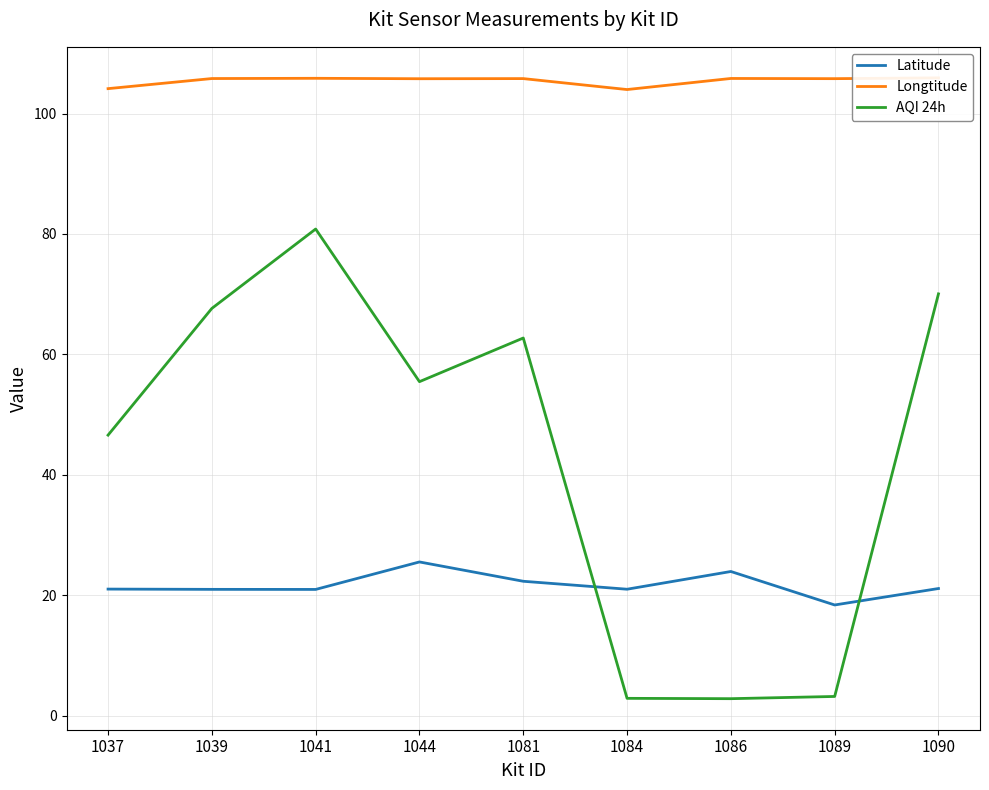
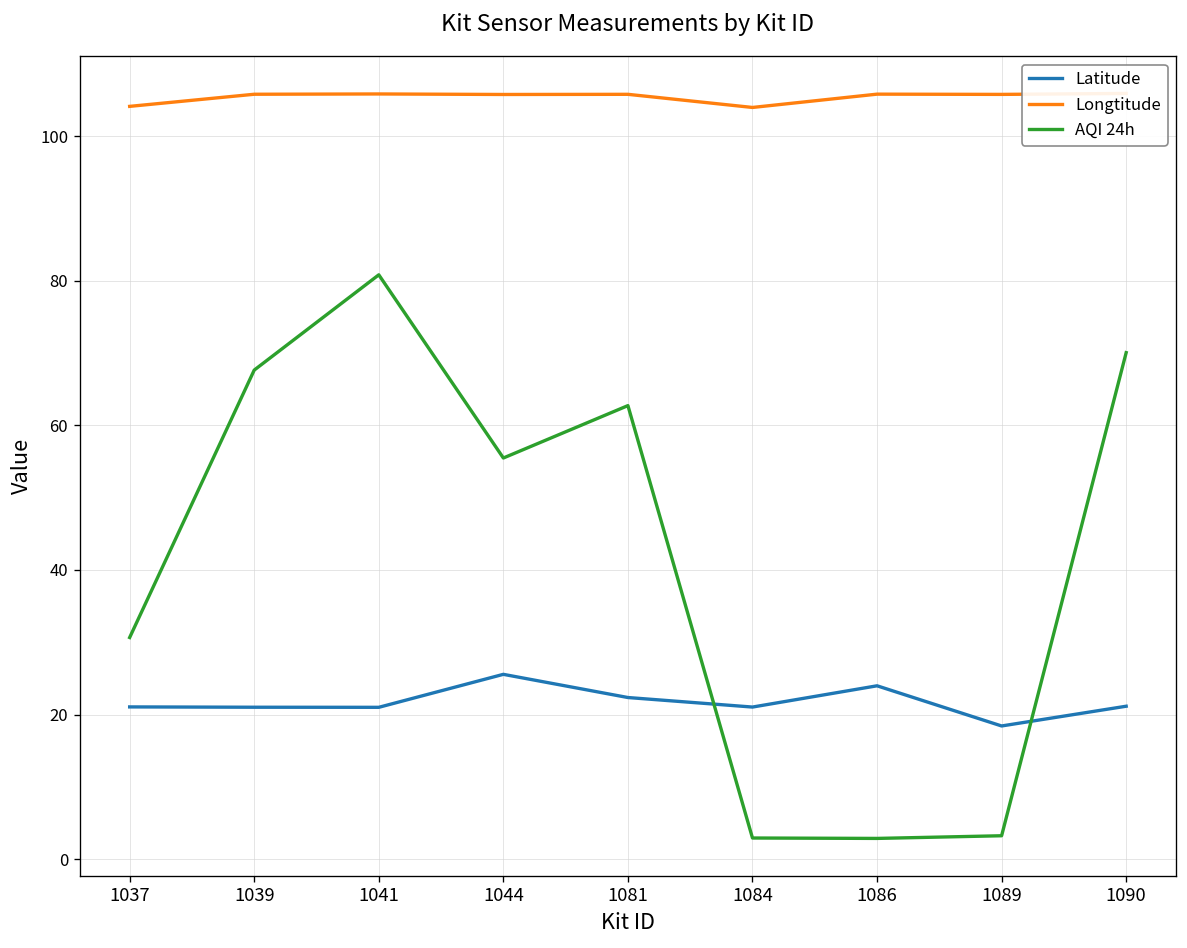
AQI 24h, 1037: 47 -> 31
